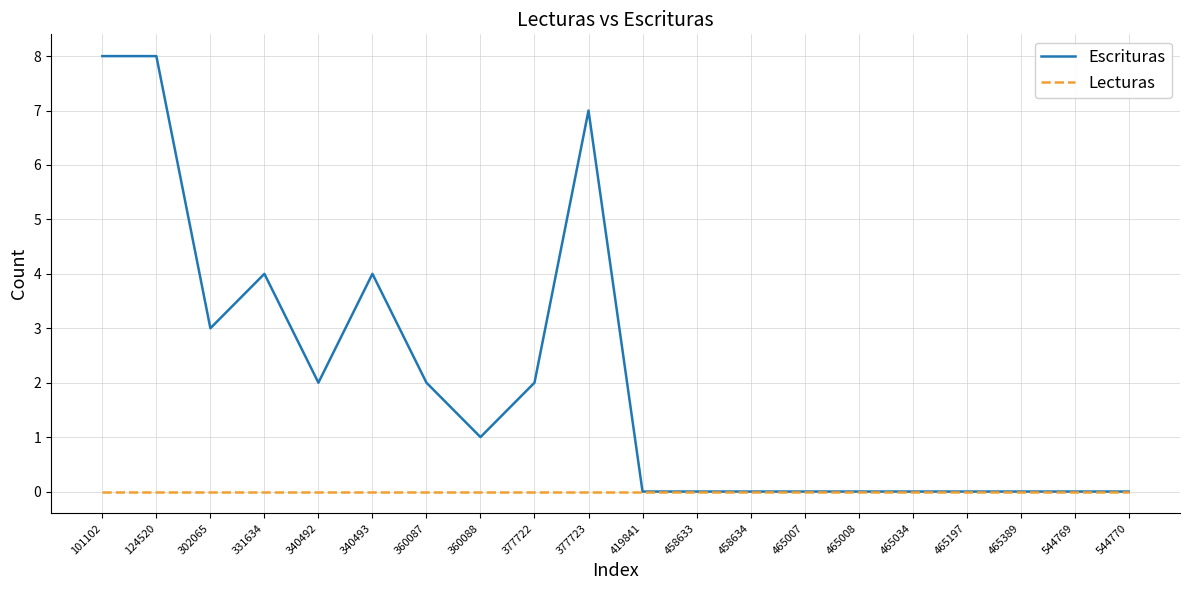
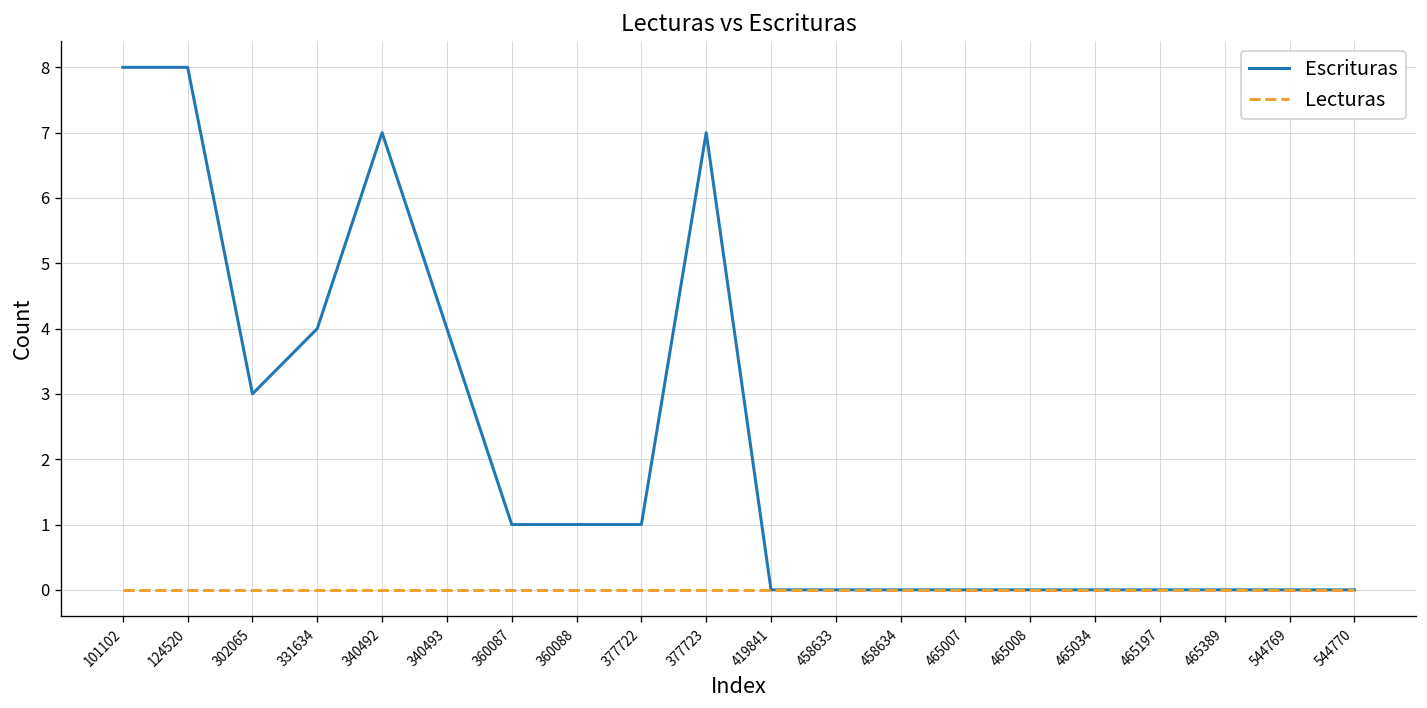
Escrituras, 340492: 2 -> 7
Escrituras, 360087: 2 -> 1
Escrituras, 377722: 2 -> 1
